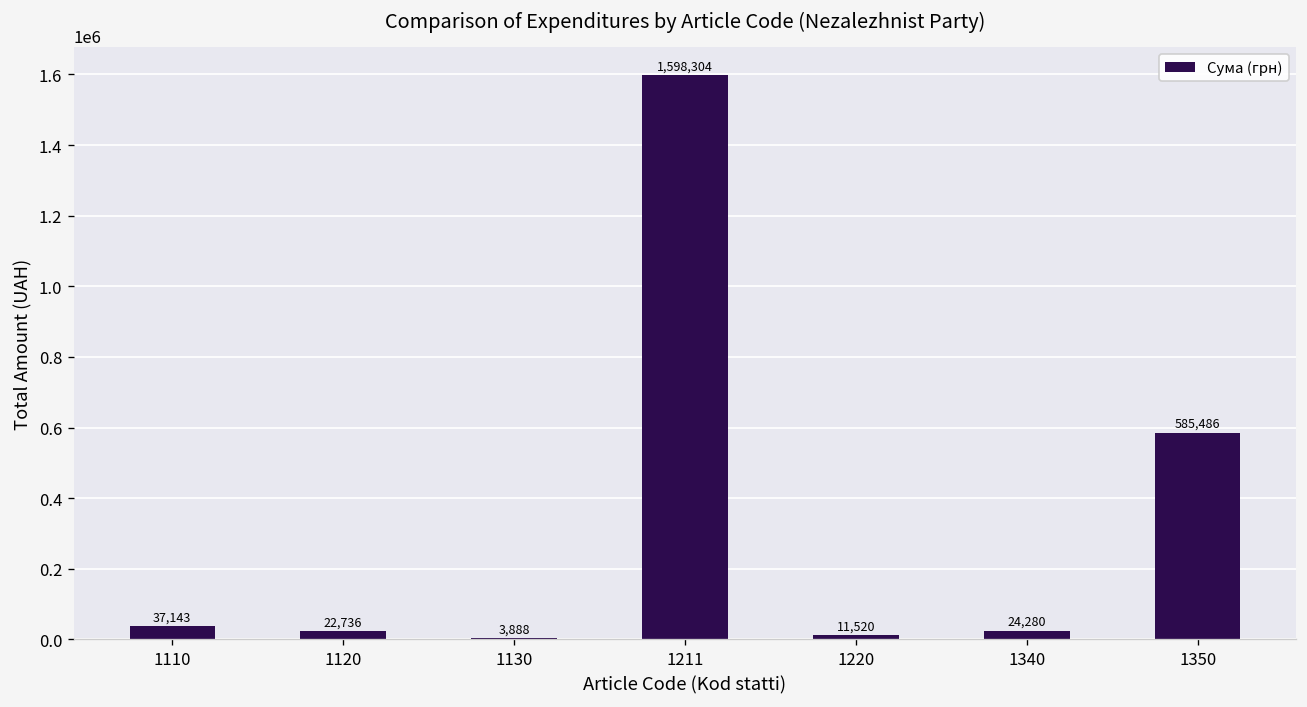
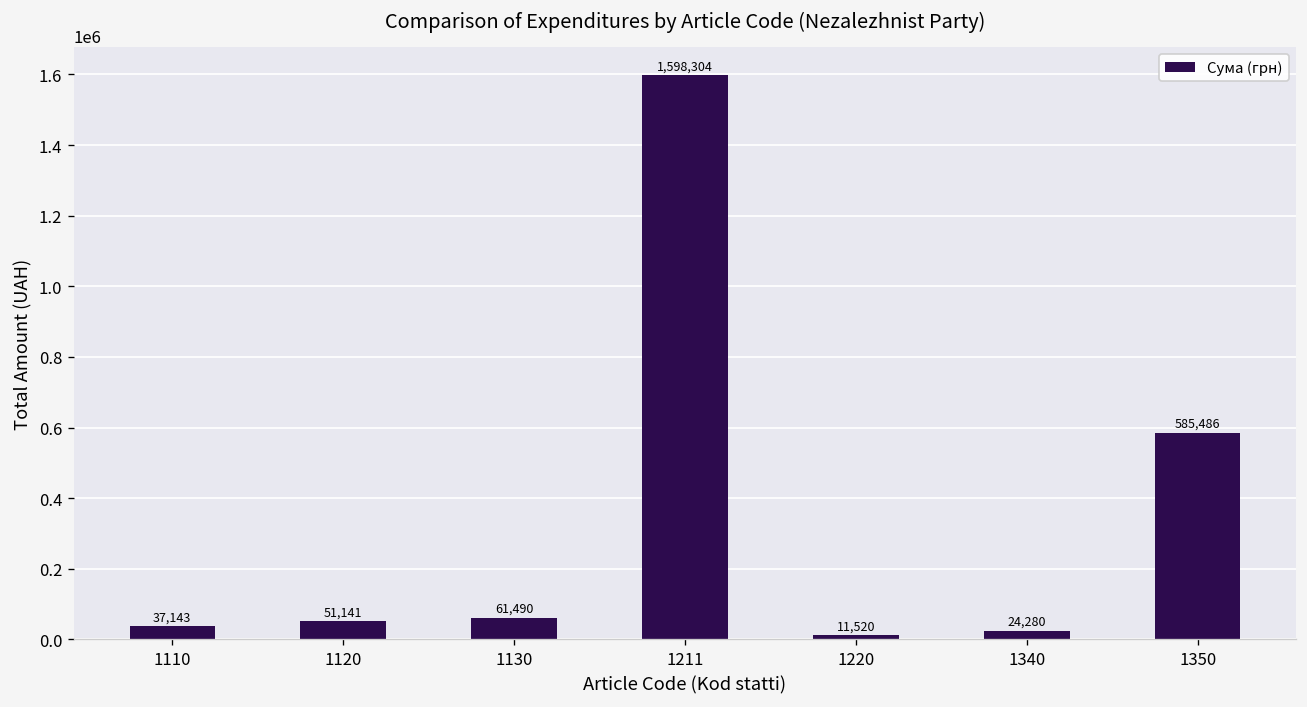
1120: 22,736 -> 51,141
1130: 3,888 -> 61,490
